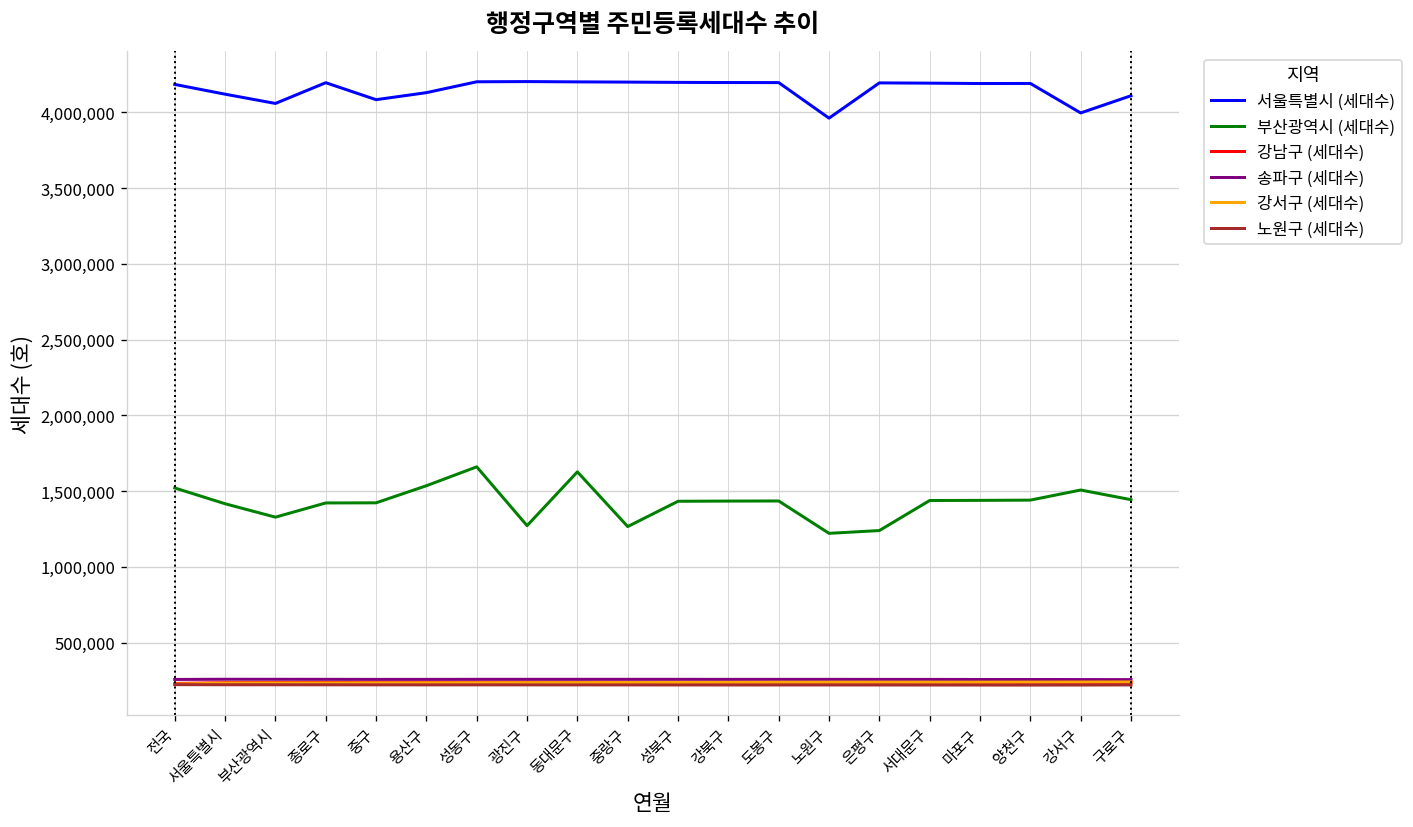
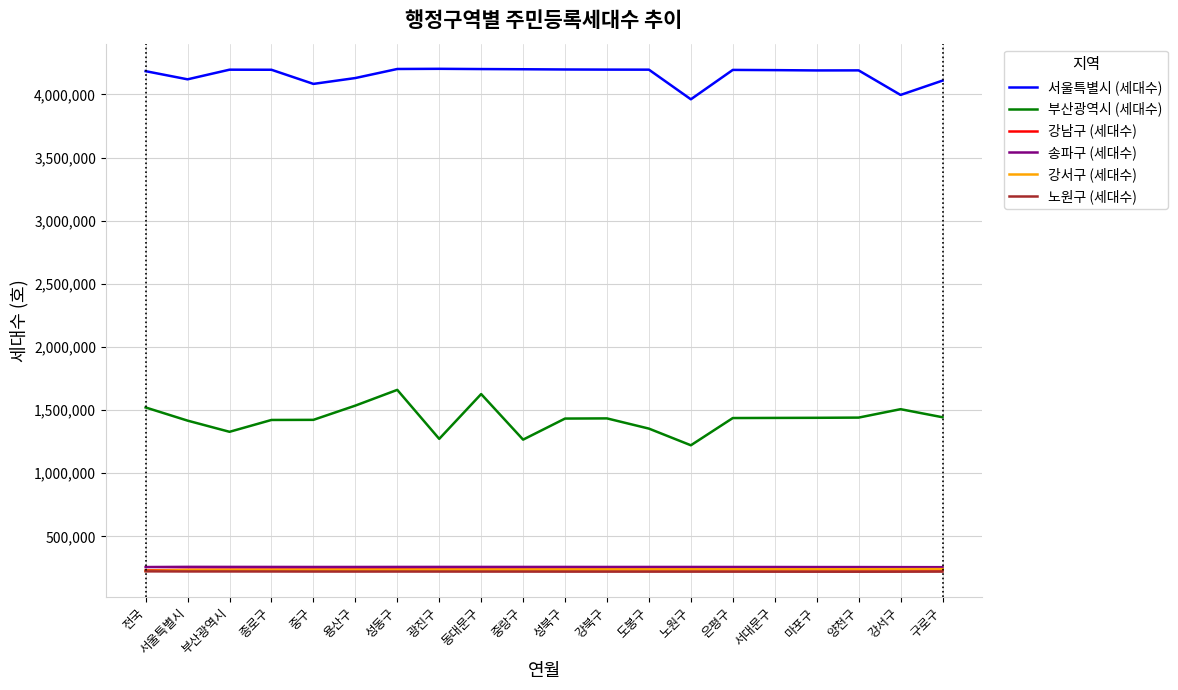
서울특별시 (세대수), 부산광역시: 4,060,000 -> 4,200,000
부산광역시 (세대수), 도봉구: 1,430,000 -> 1,350,000
부산광역시 (세대수), 은평구: 1,240,000 -> 1,440,000
